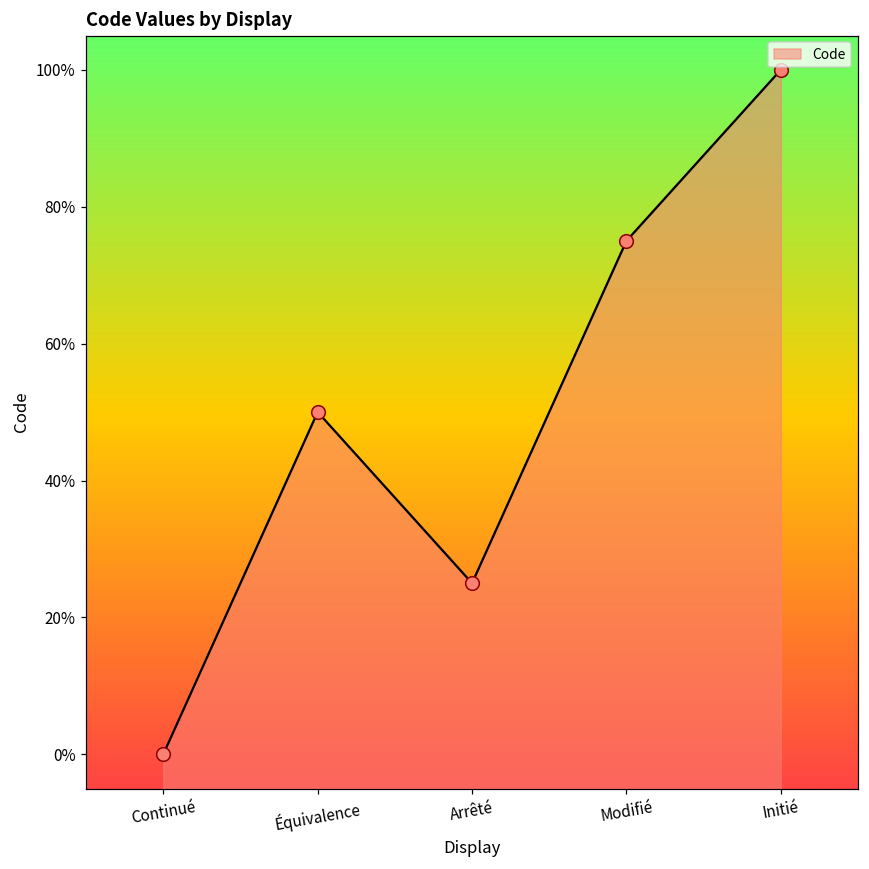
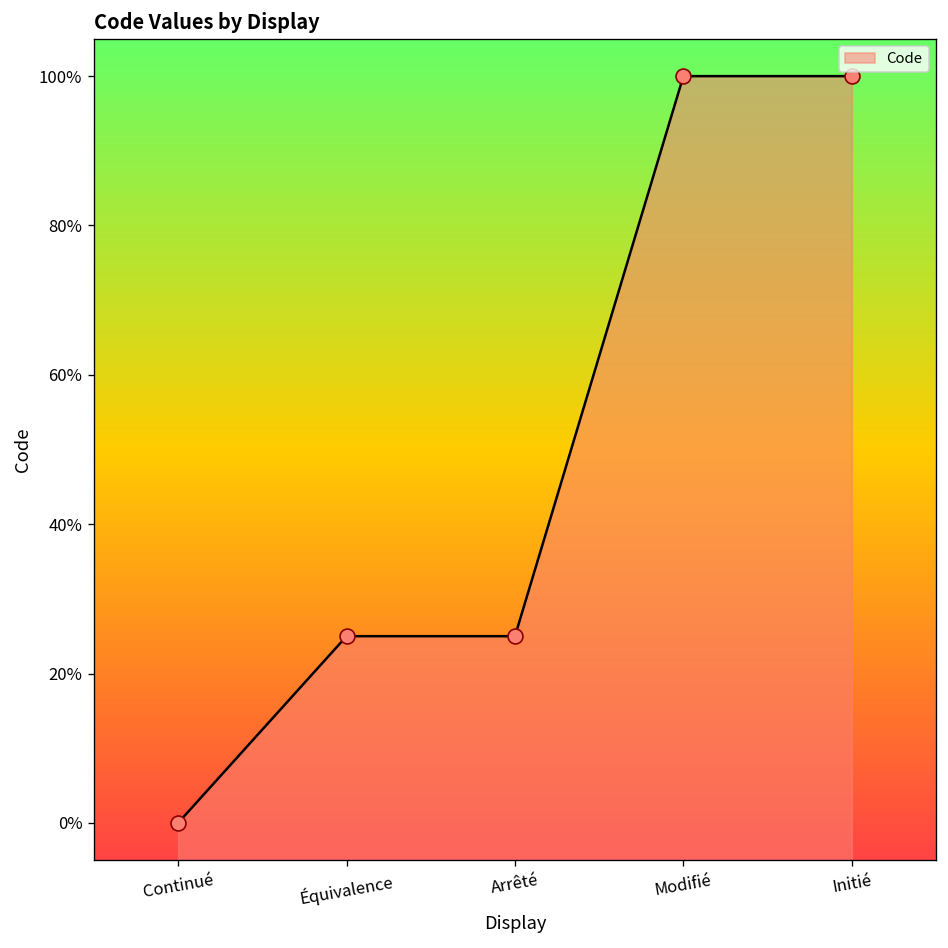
Équivalence: 50% -> 25%
Modifié: 75% -> 100%
